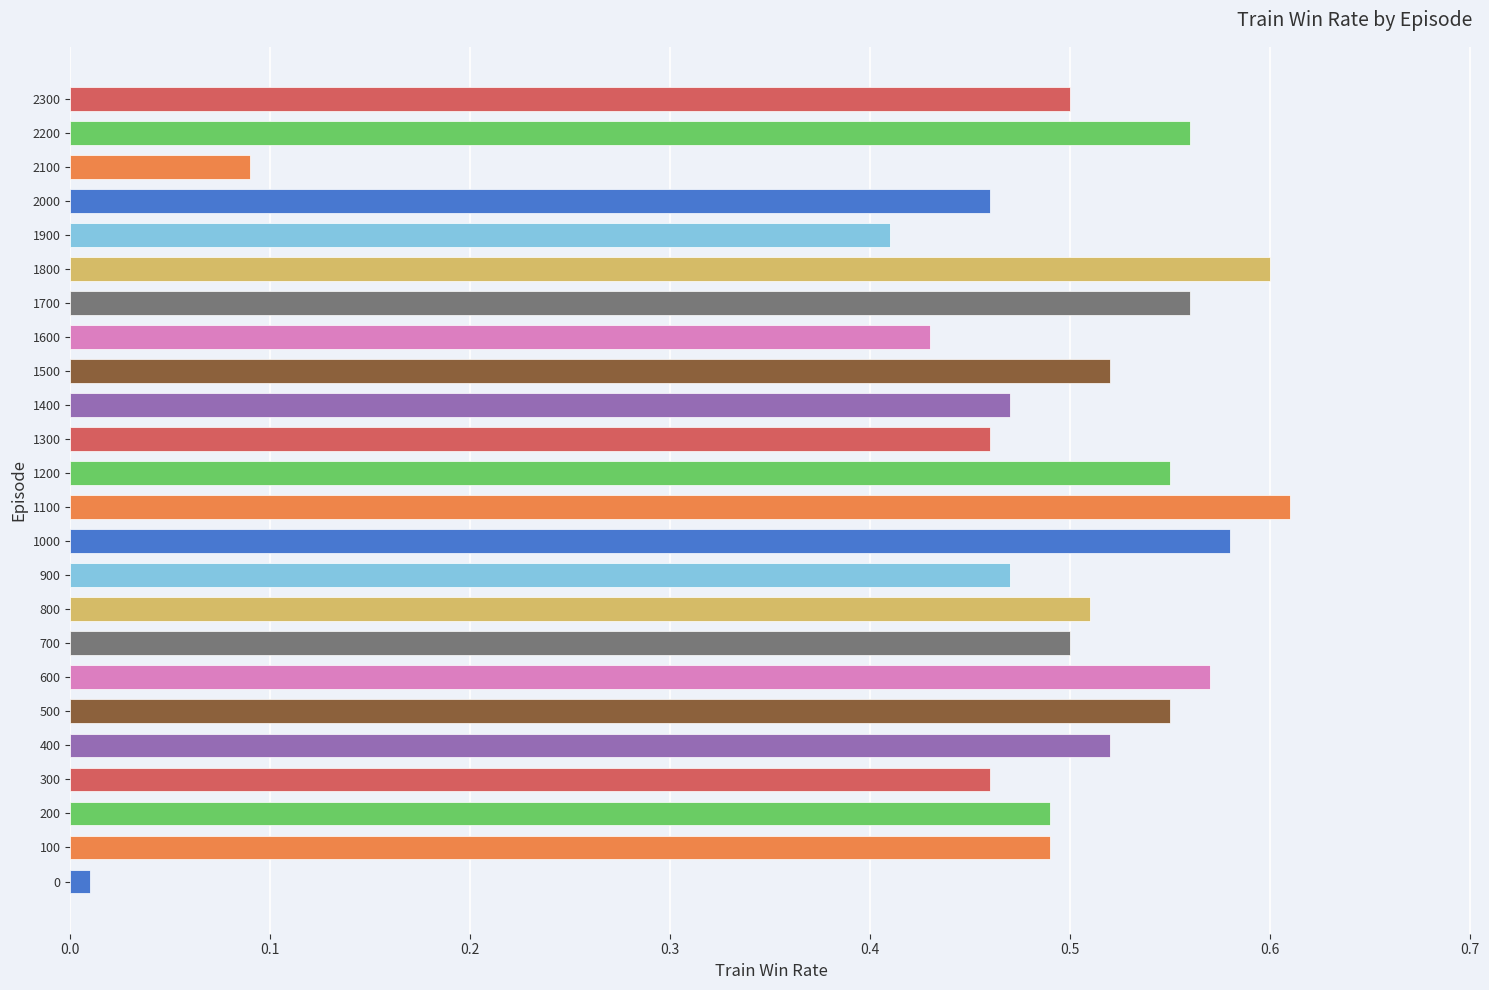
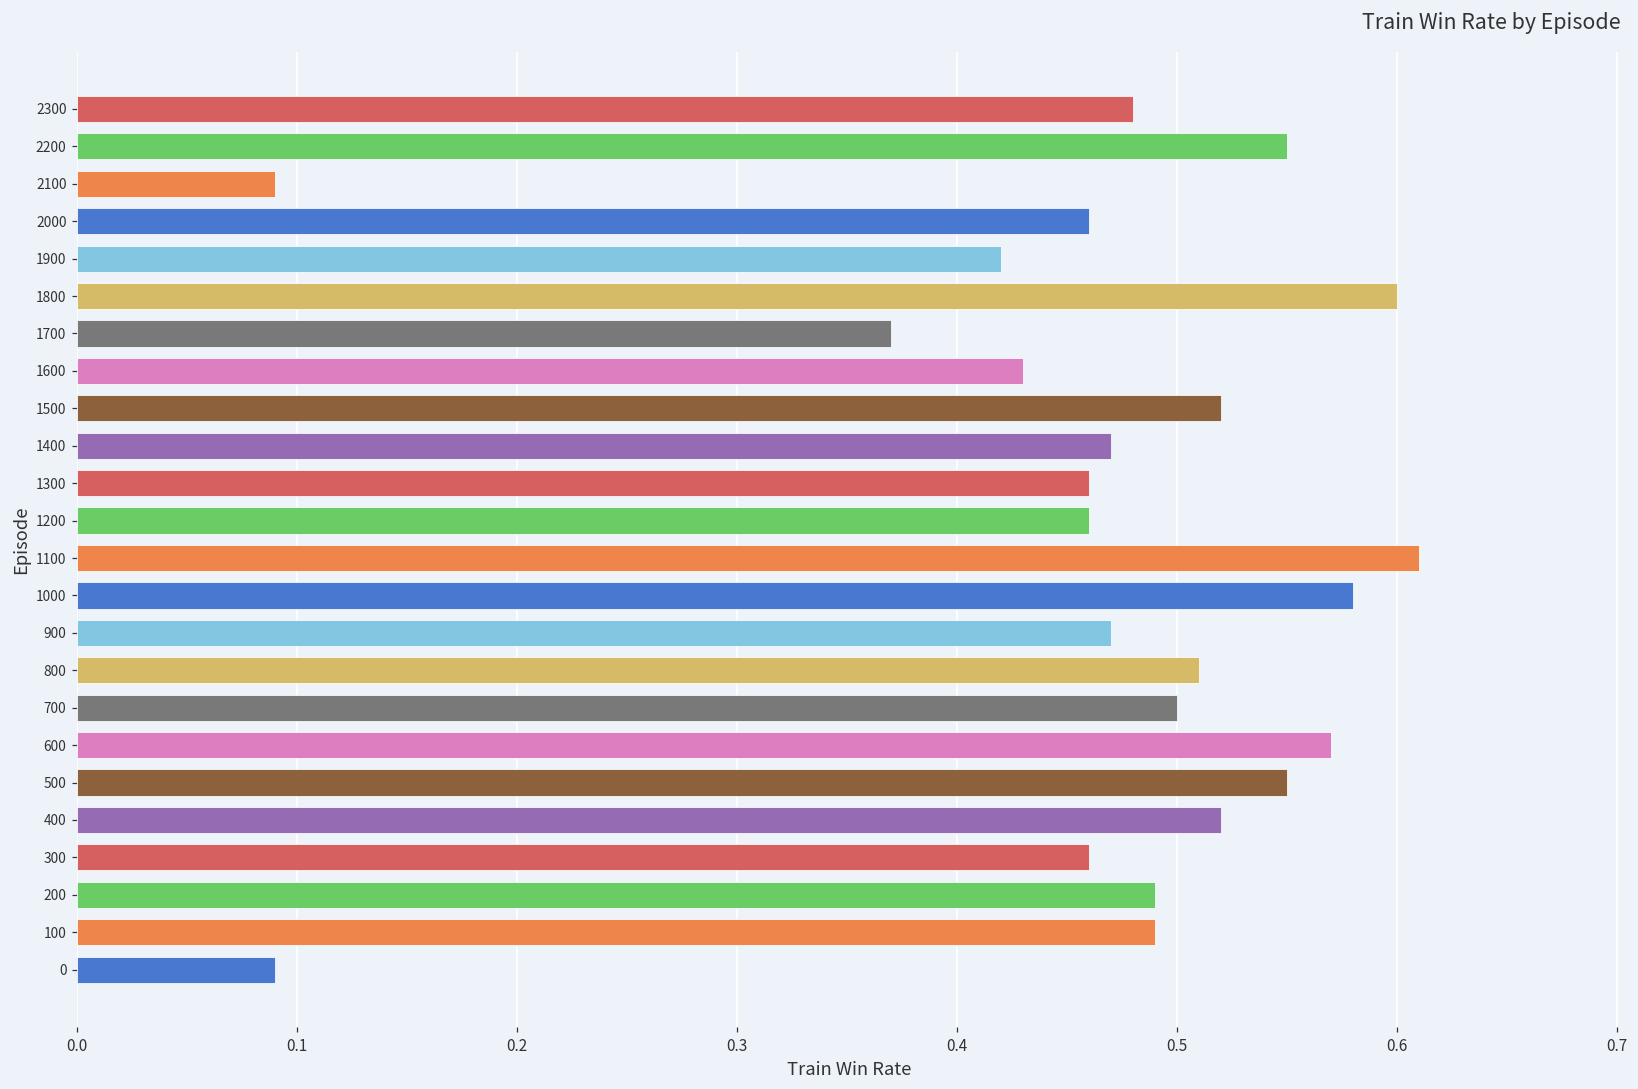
2300: 0.50 -> 0.48
2200: 0.56 -> 0.55
1900: 0.41 -> 0.42
1700: 0.56 -> 0.37
1200: 0.55 -> 0.46
0: 0.01 -> 0.09
